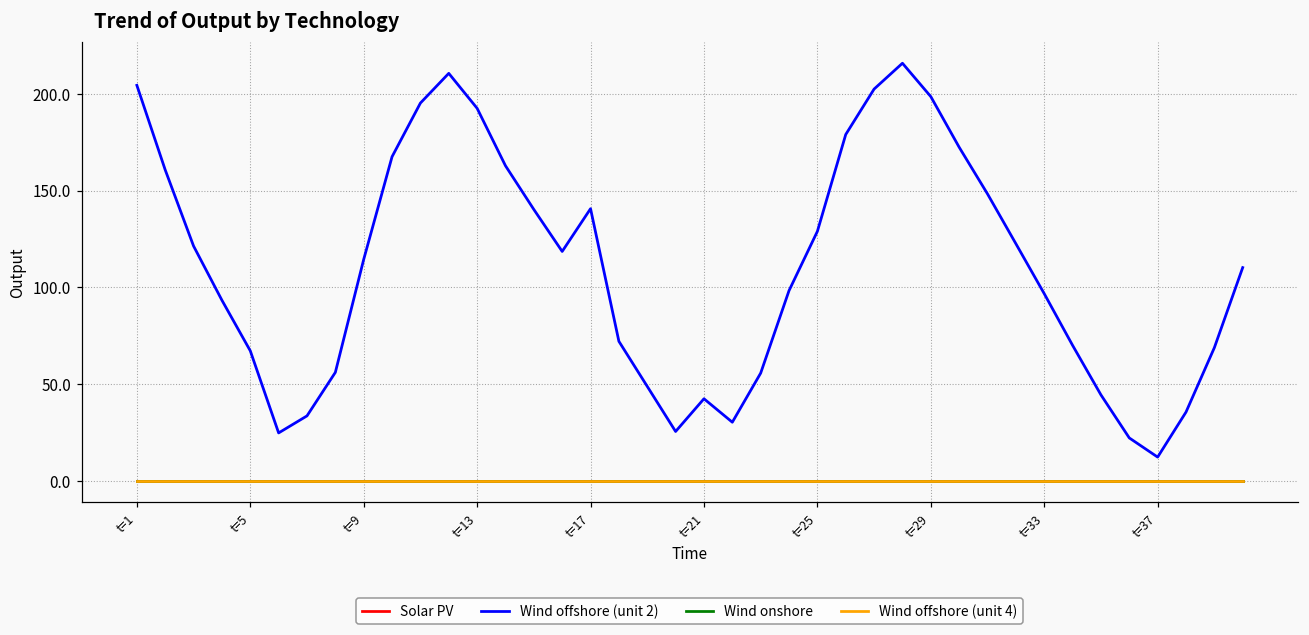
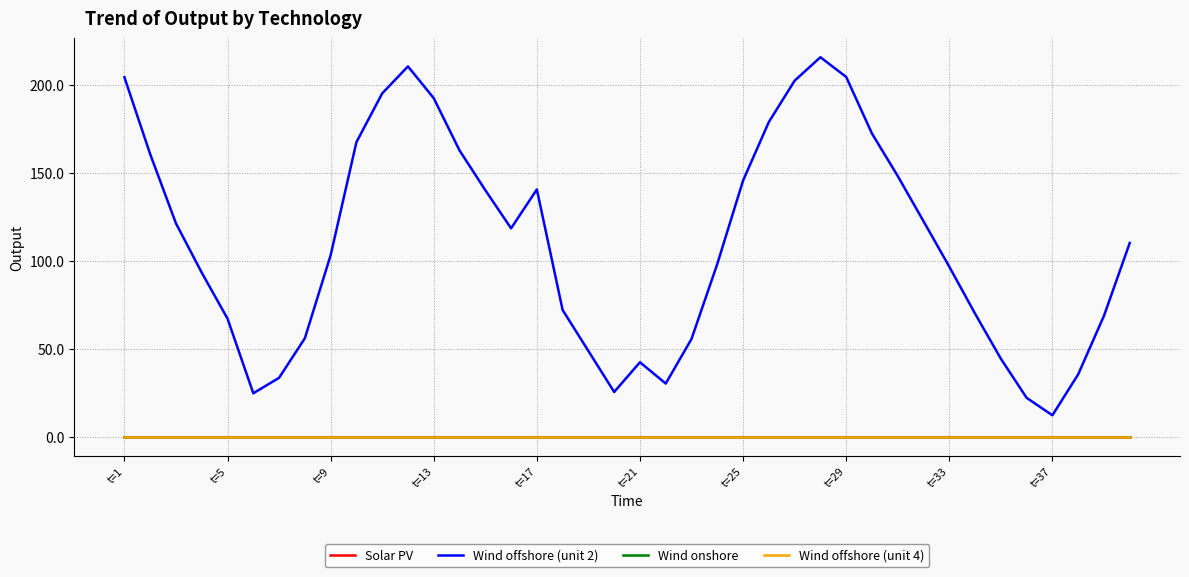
Wind offshore (unit 2), t=9: 114 -> 103
Wind offshore (unit 2), t=25: 129 -> 146
Wind offshore (unit 2), t=29: 198 -> 204
